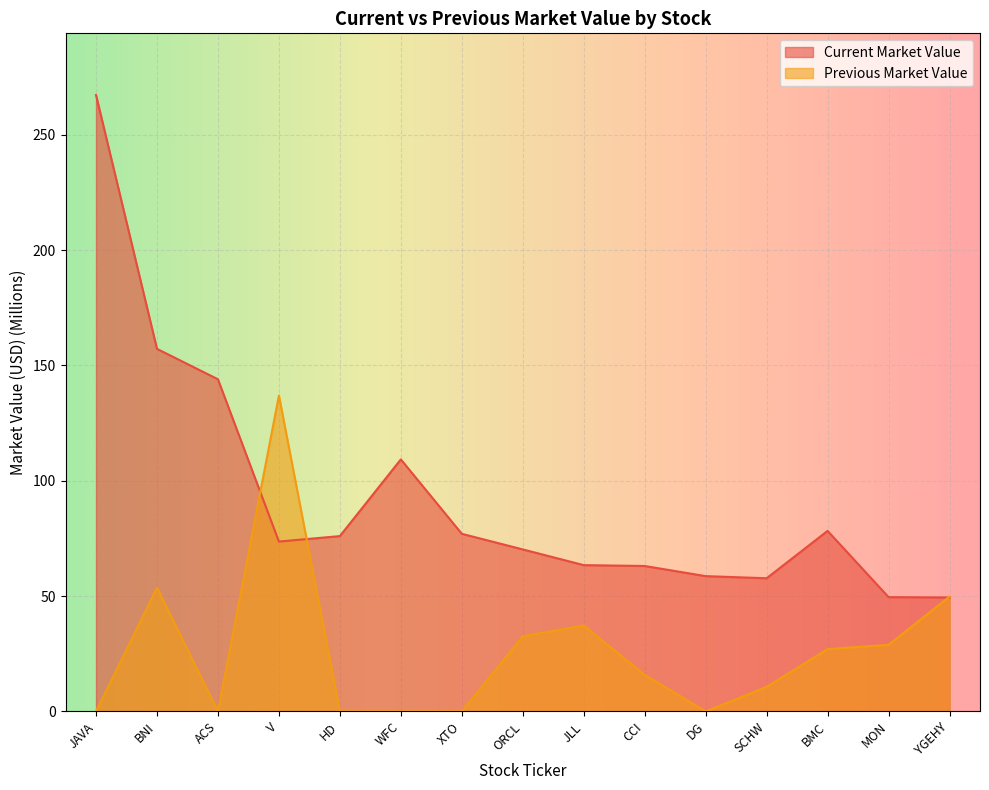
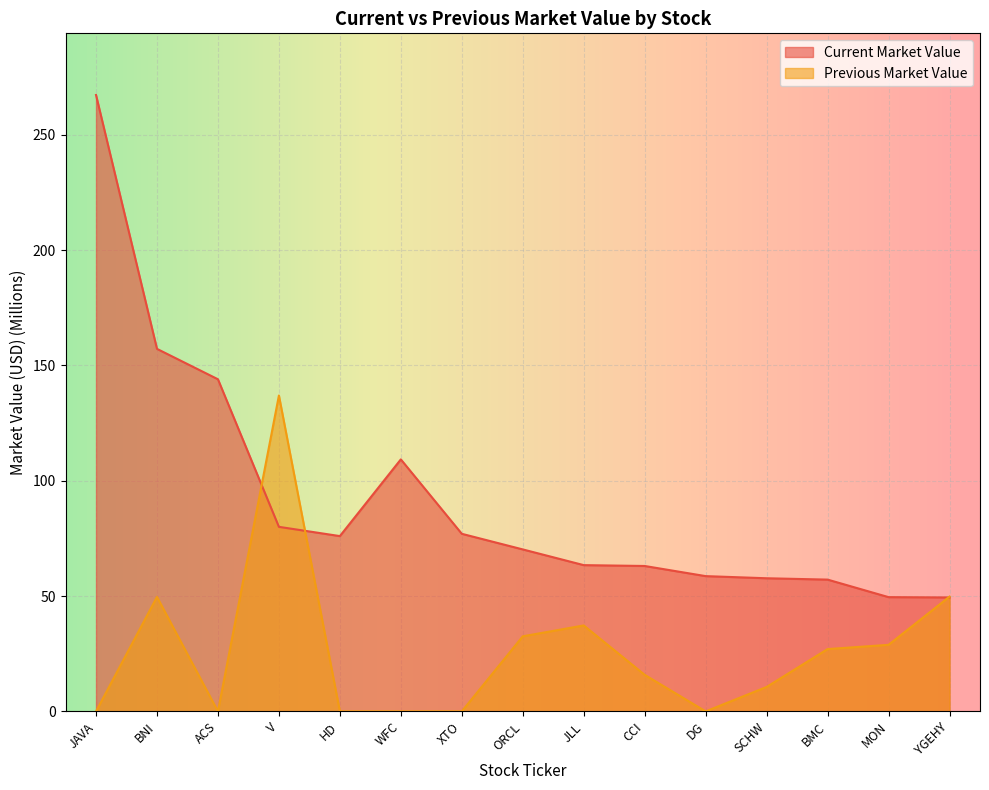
Previous Market Value, BNI: 54 -> 50
Current Market Value, V: 74 -> 80
Current Market Value, BMC: 78 -> 57
